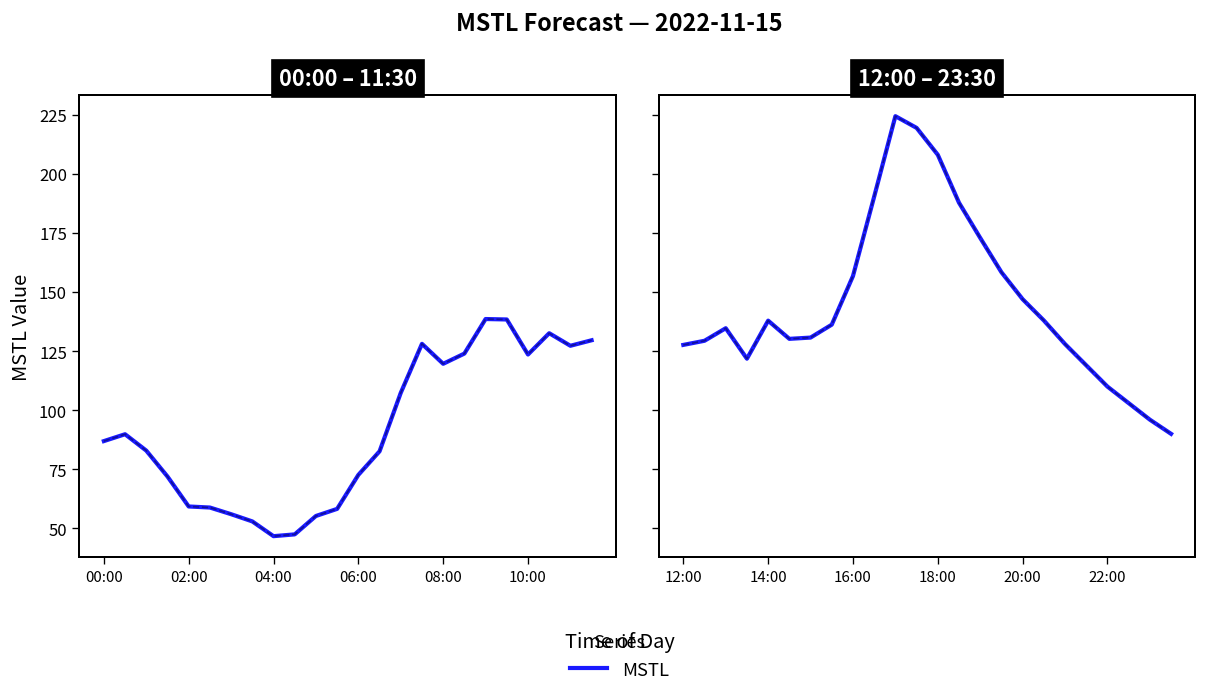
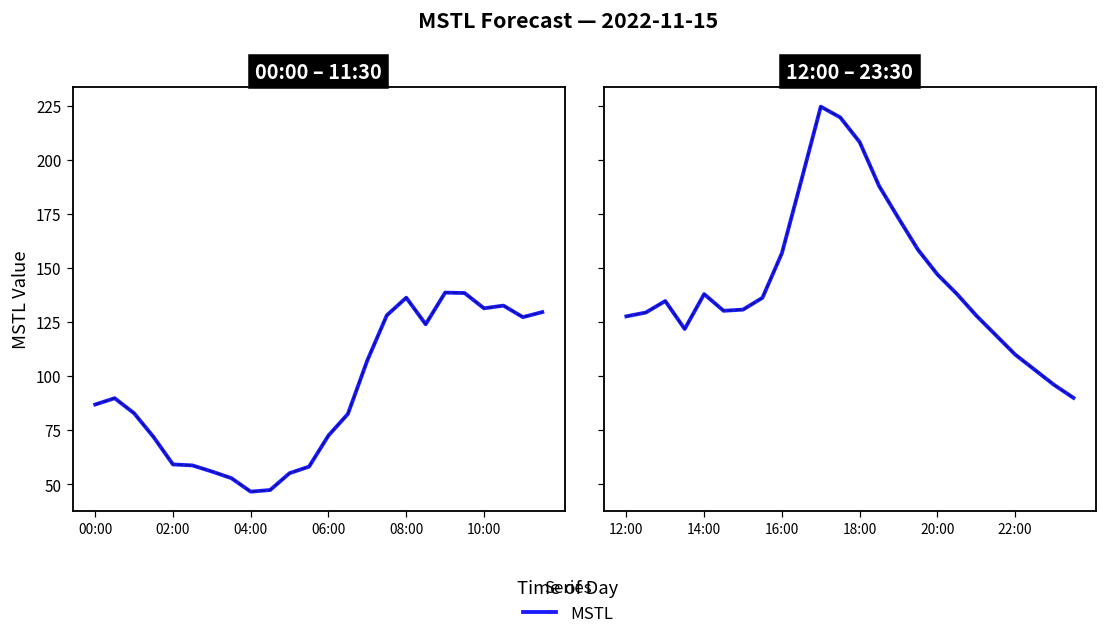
00:00 – 11:30, 08:00: 120 -> 136
00:00 – 11:30, 10:00: 124 -> 131
